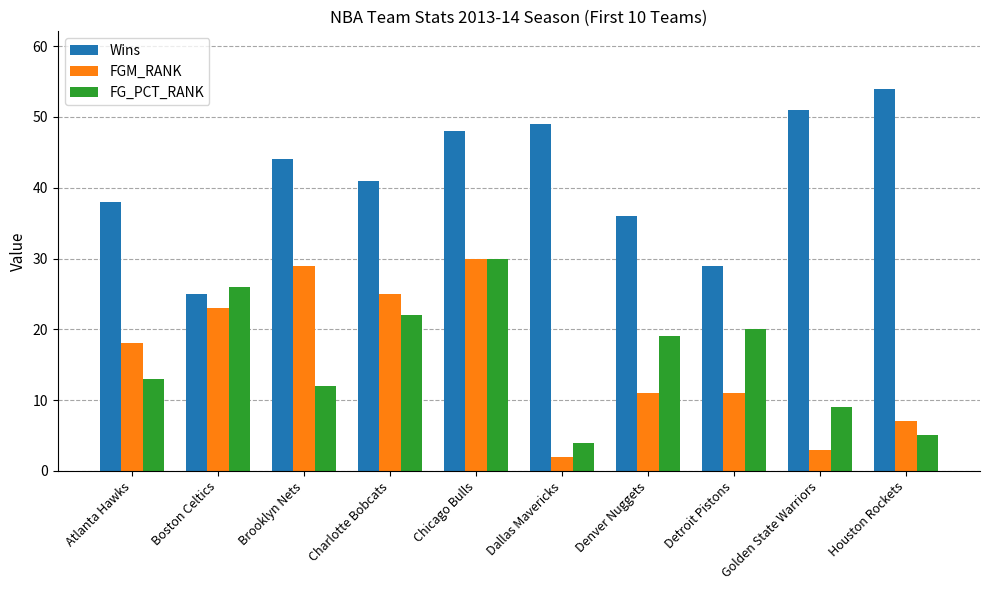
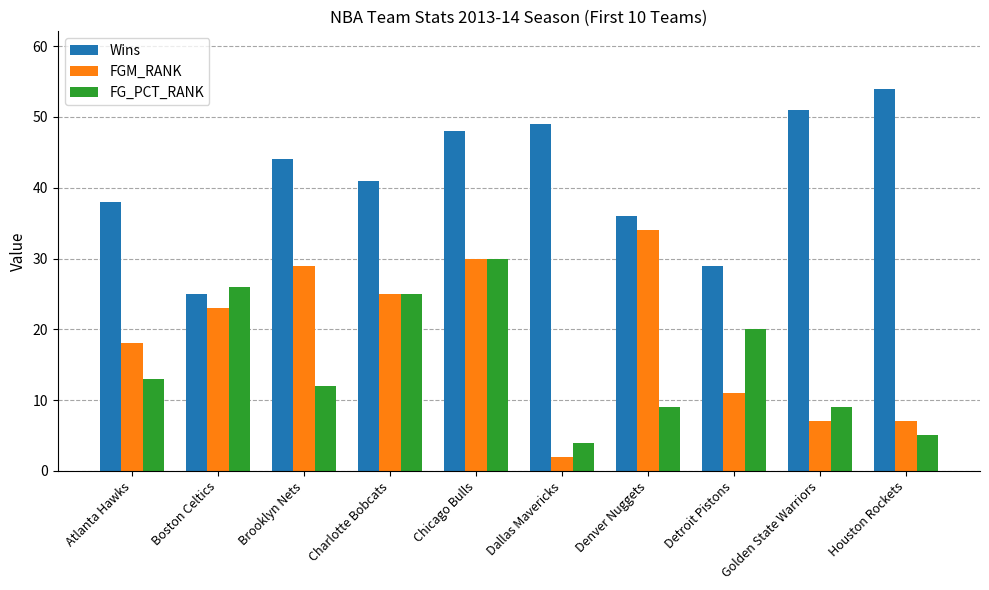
FG_PCT_RANK, Charlotte Bobcats: 22 -> 25
FGM_RANK, Denver Nuggets: 11 -> 34
FG_PCT_RANK, Denver Nuggets: 19 -> 9
FGM_RANK, Golden State Warriors: 3 -> 7
